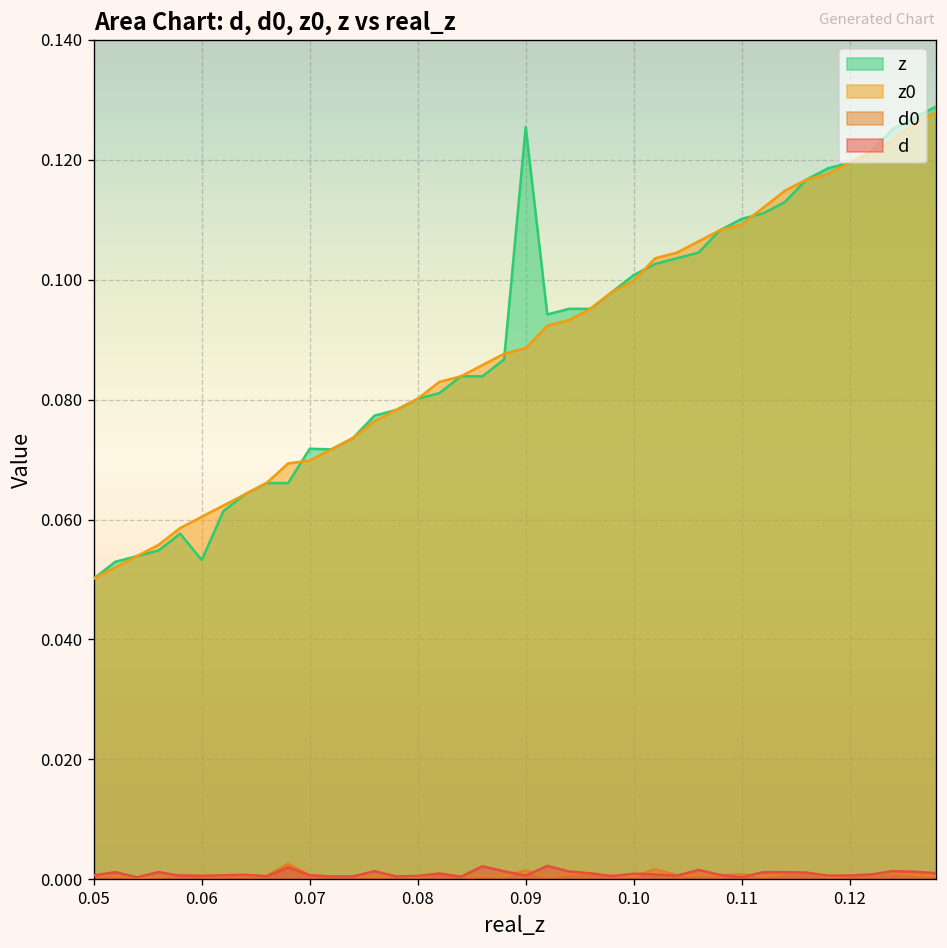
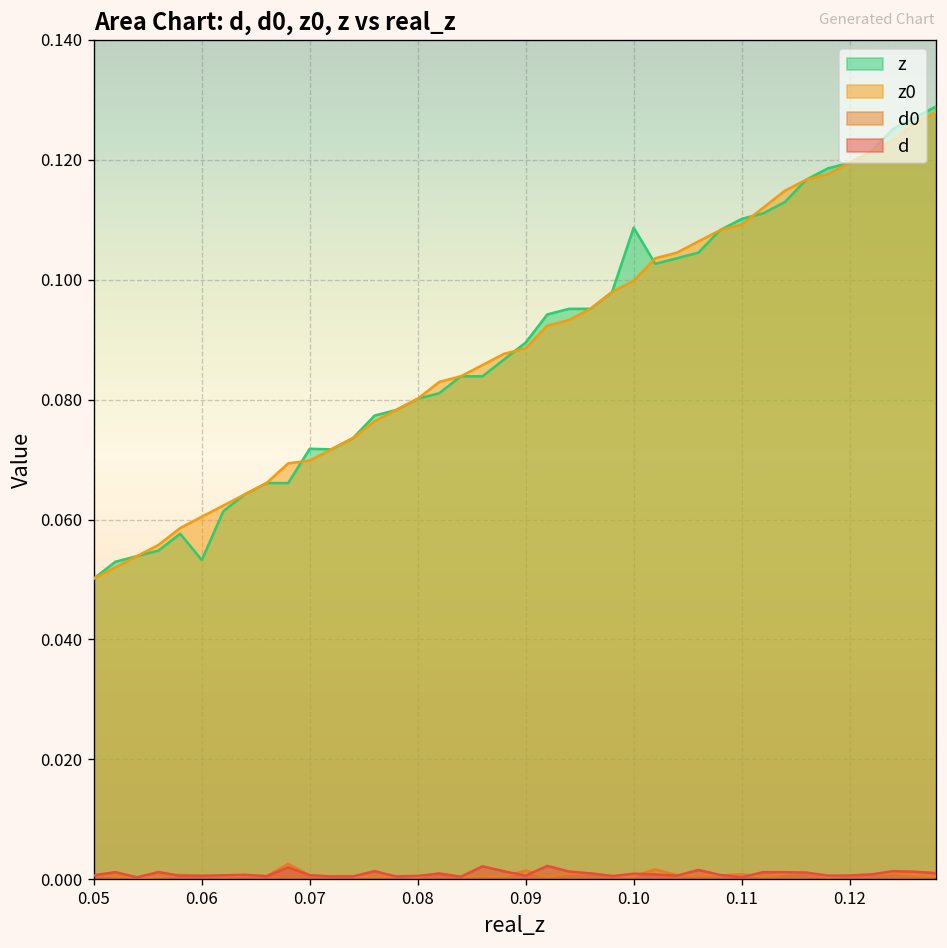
z, 0.09: 0.125 -> 0.090
z, 0.10: 0.101 -> 0.109
